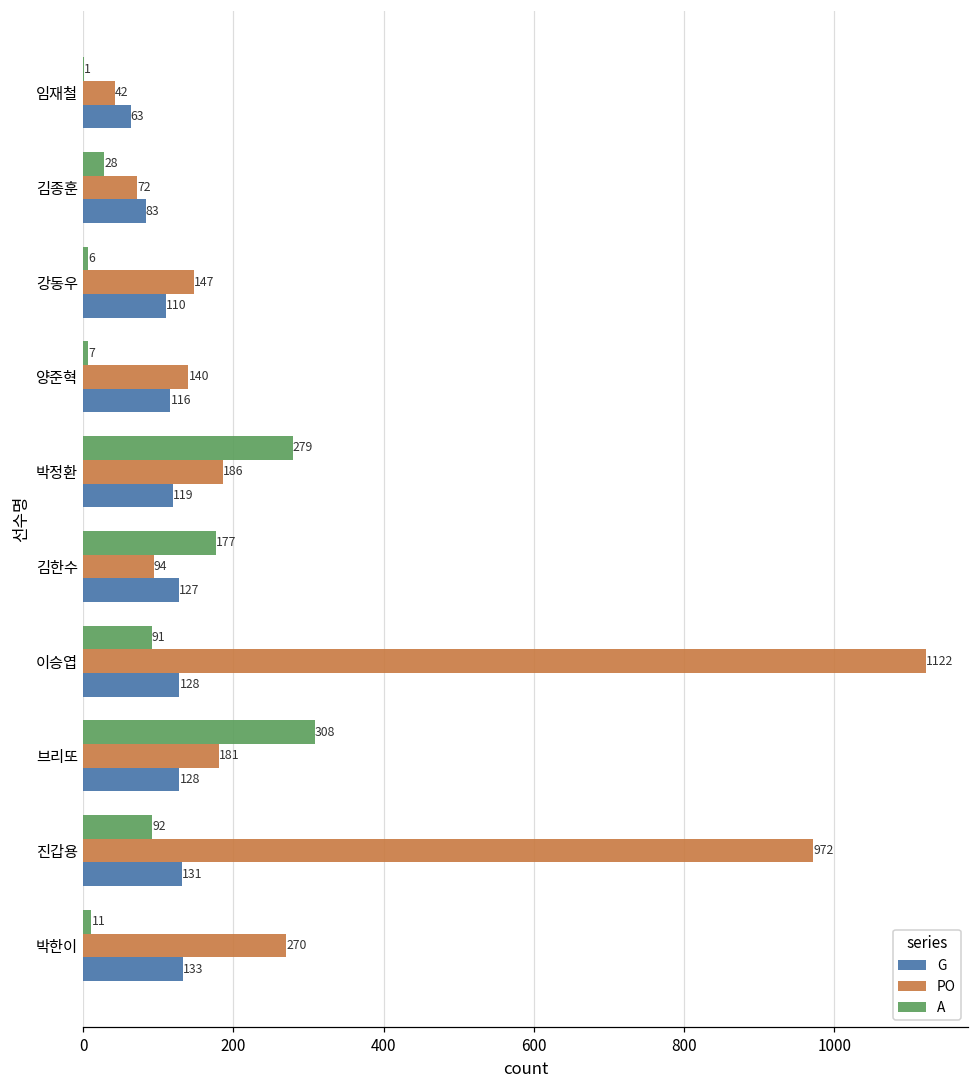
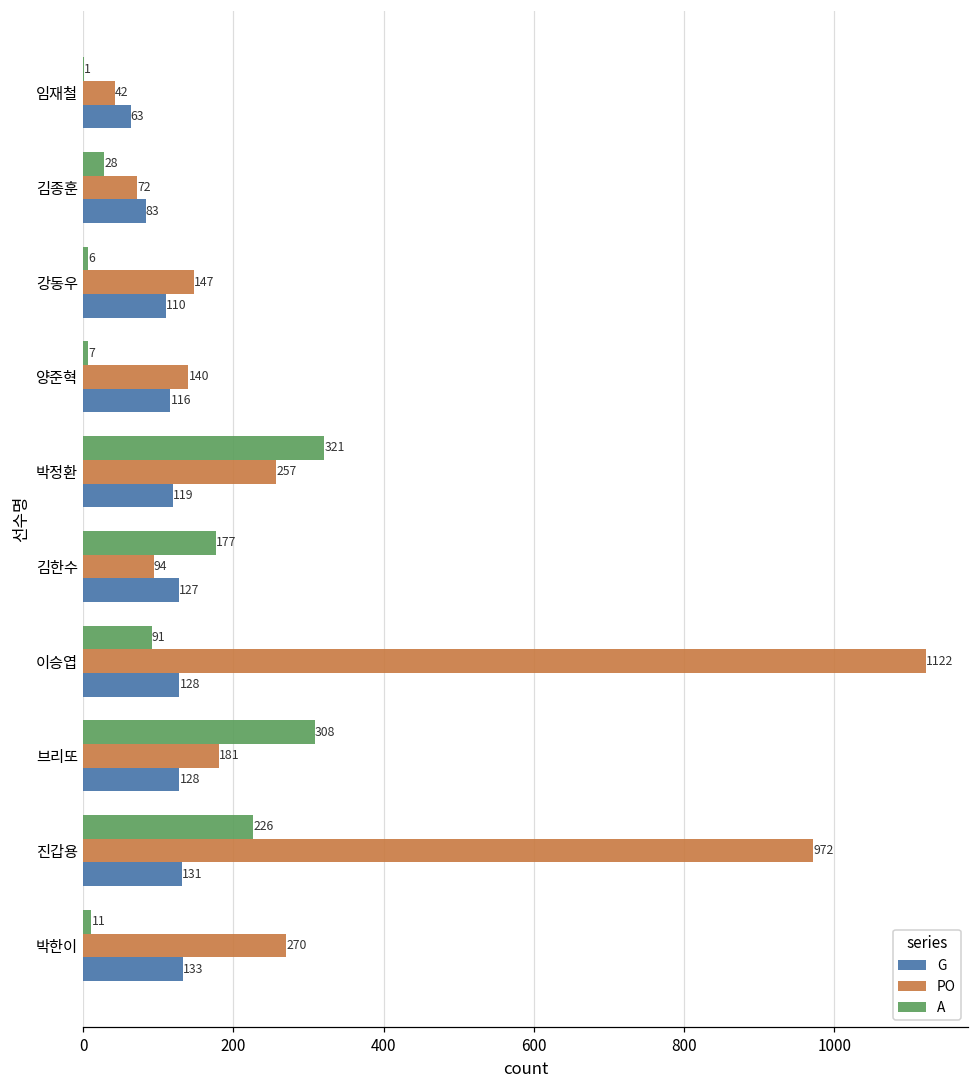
A, 박정환: 279 -> 321
PO, 박정환: 186 -> 257
A, 진갑용: 92 -> 226
